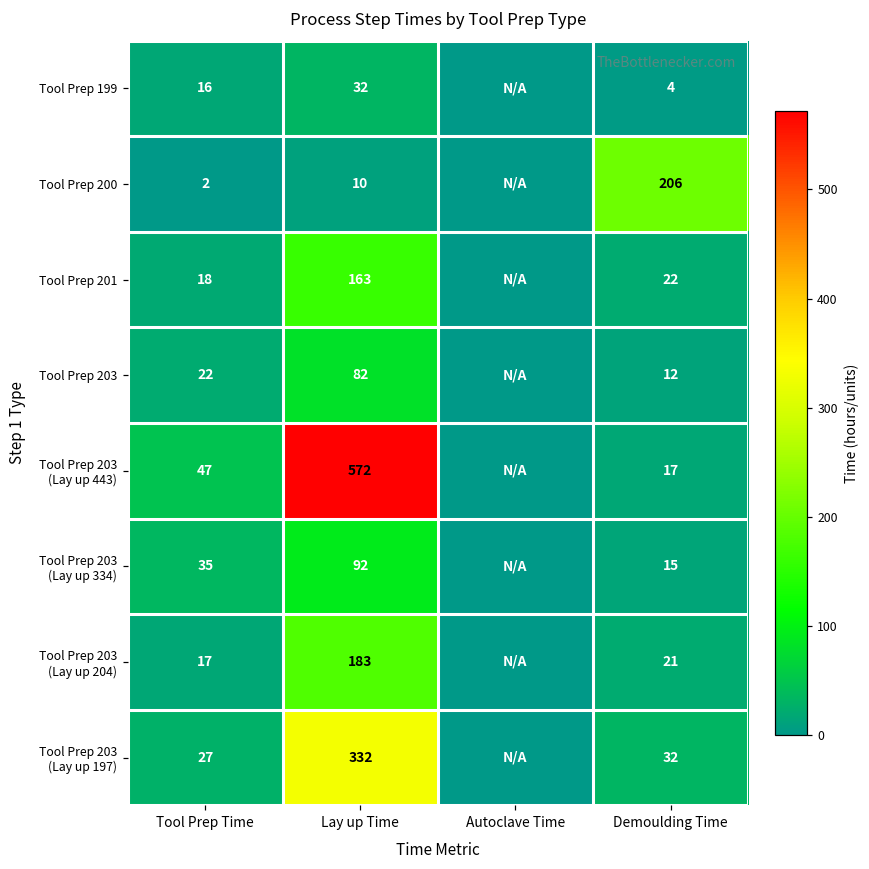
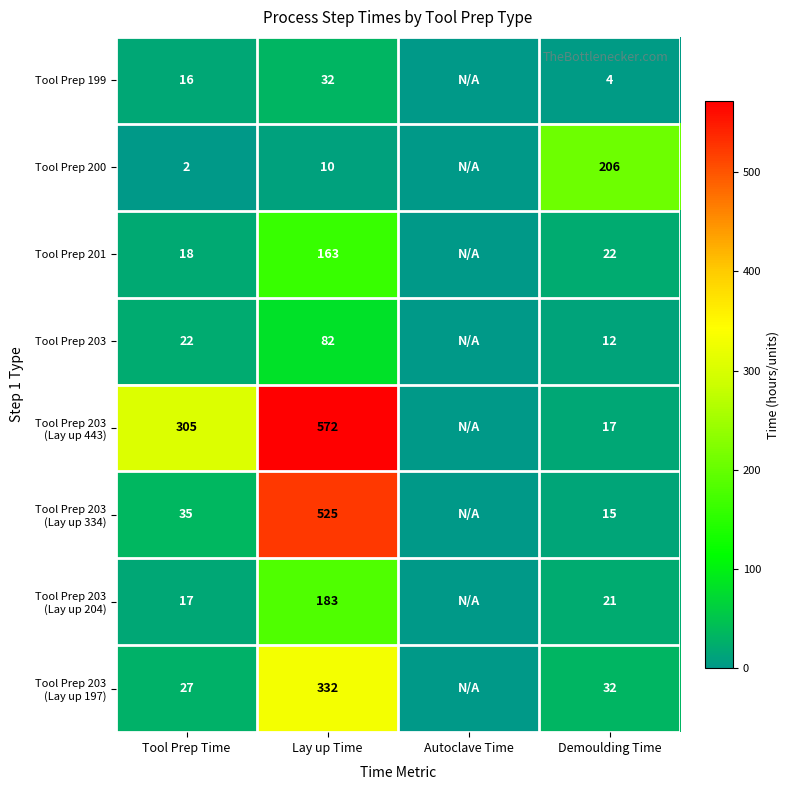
Tool Prep 203 (Lay up 443), Tool Prep Time: 47 -> 305
Tool Prep 203 (Lay up 334), Lay up Time: 92 -> 525
